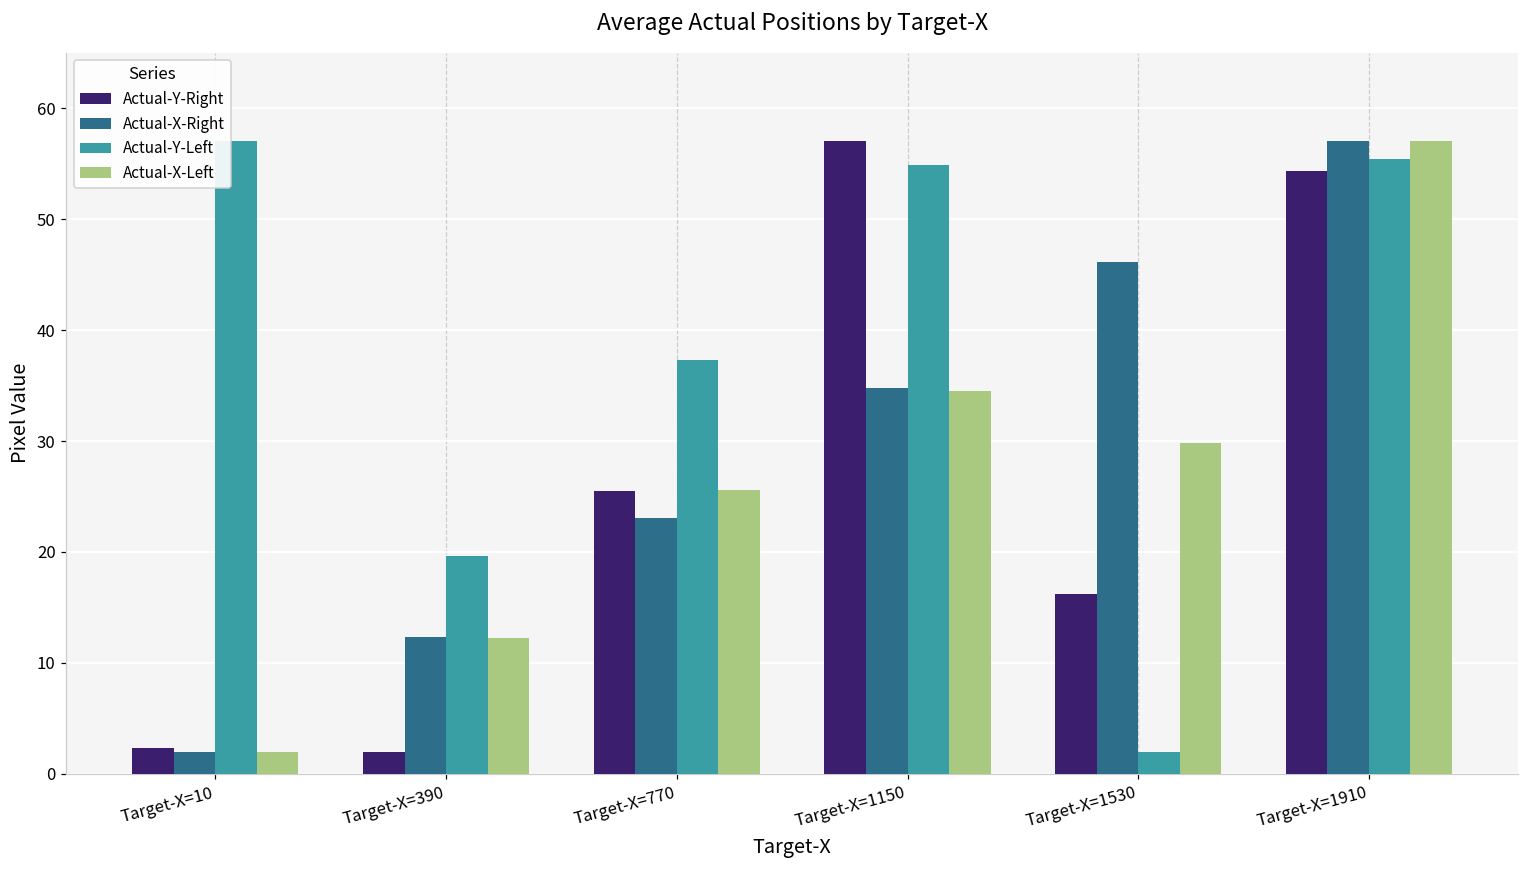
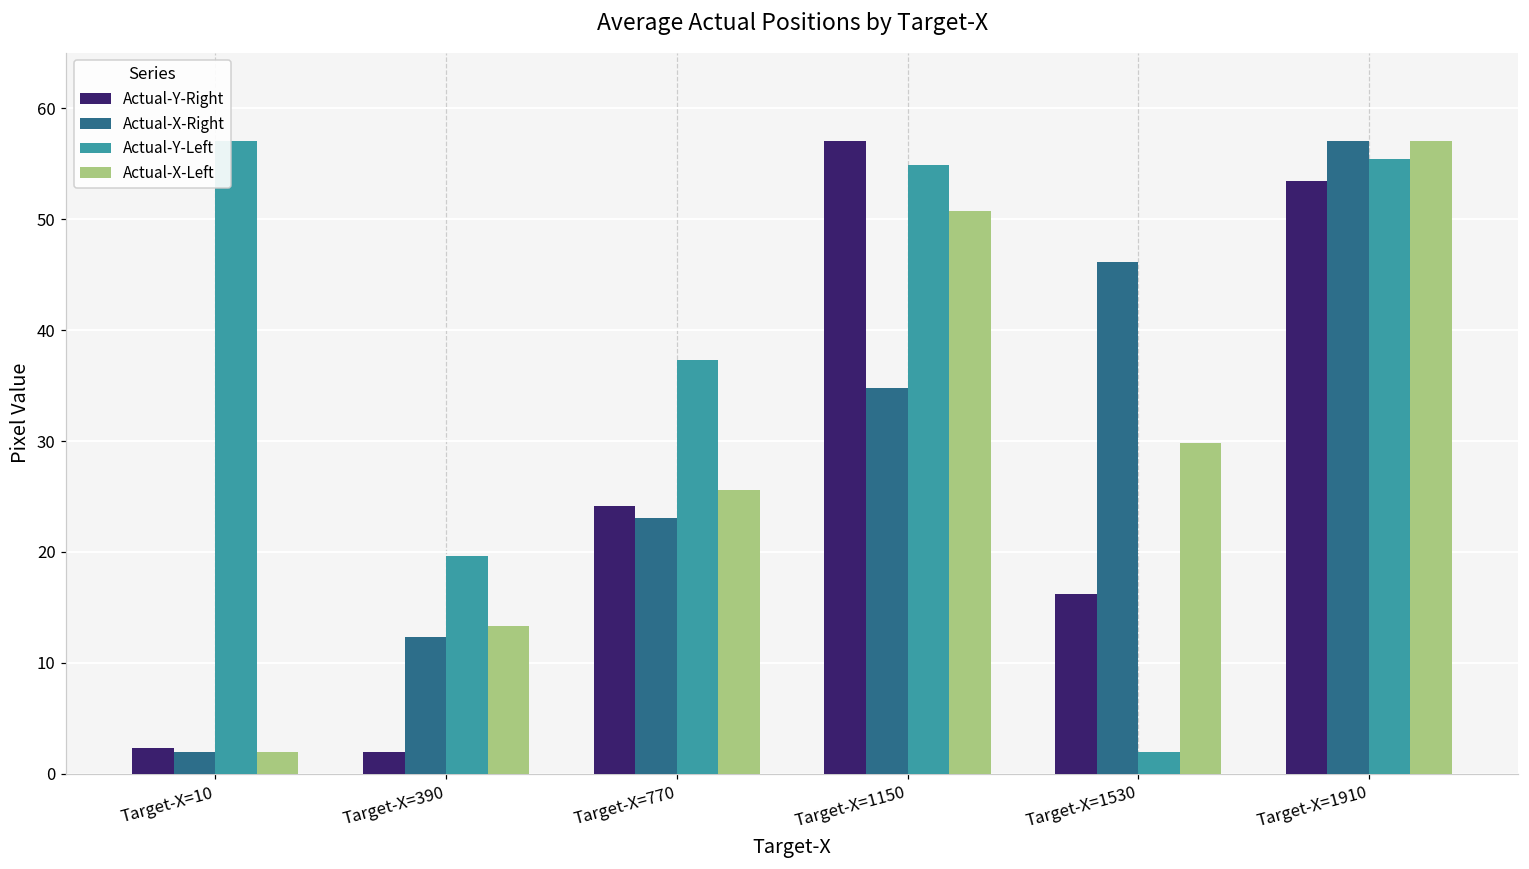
Actual-X-Left, Target-X=390: 12.2 -> 13.3
Actual-Y-Right, Target-X=770: 25.5 -> 24.1
Actual-X-Left, Target-X=1150: 34.5 -> 50.7
Actual-Y-Right, Target-X=1910: 54.3 -> 53.5
